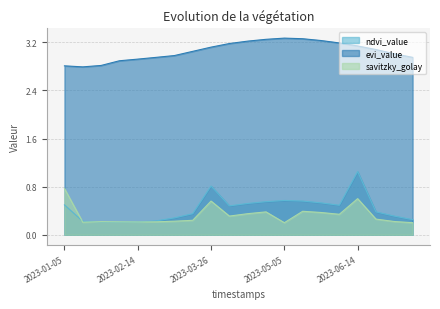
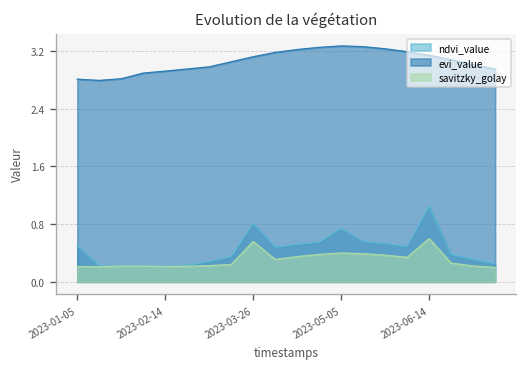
savitzky_golay, 2023-01-05: 0.8 -> 0.2
ndvi_value, 2023-05-05: 0.6 -> 0.7
savitzky_golay, 2023-05-05: 0.2 -> 0.4
